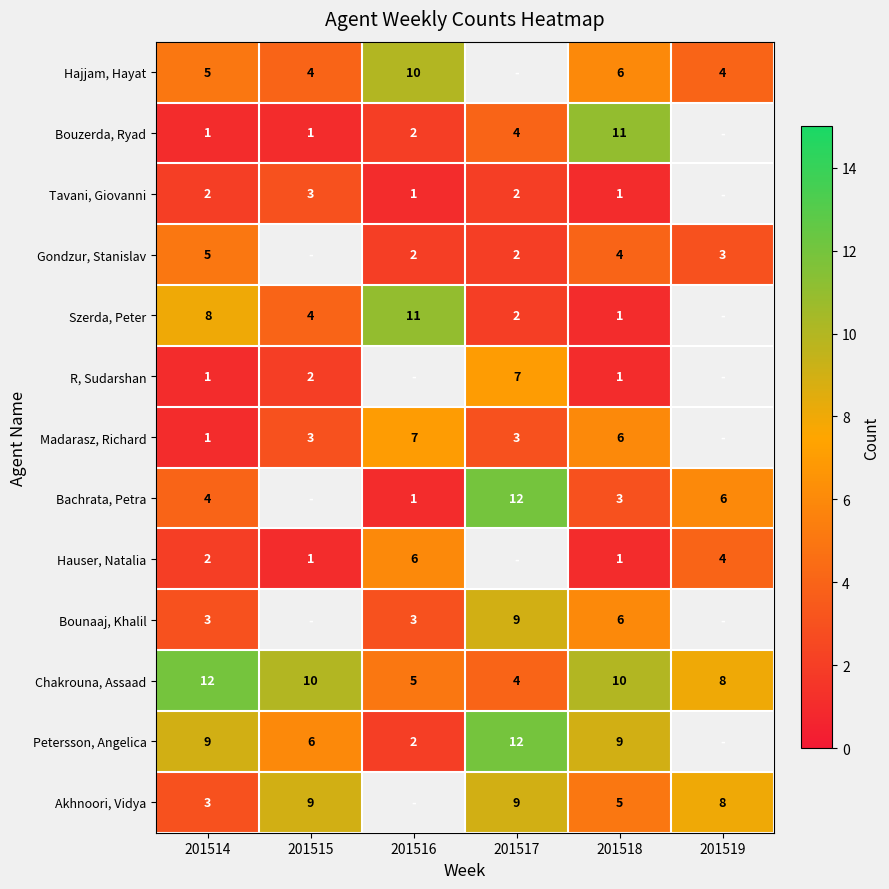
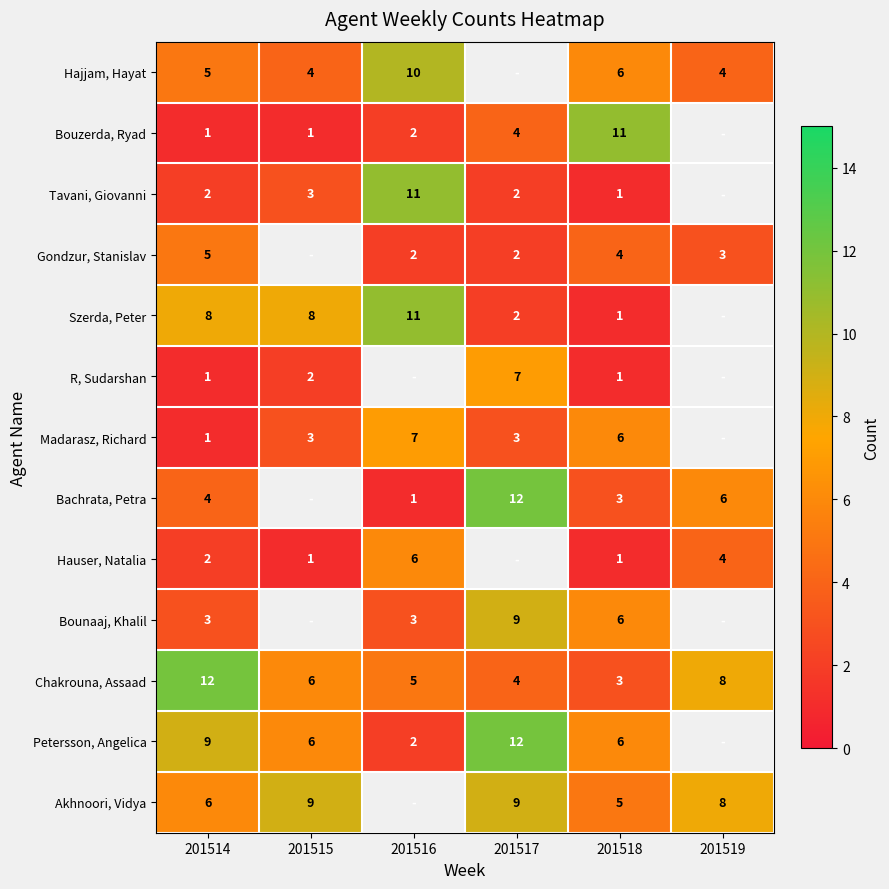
Tavani, Giovanni, 201516: 1 -> 11
Szerda, Peter, 201515: 4 -> 8
Chakrouna, Assaad, 201515: 10 -> 6
Chakrouna, Assaad, 201518: 10 -> 3
Petersson, Angelica, 201518: 9 -> 6
Akhnoori, Vidya, 201514: 3 -> 6
